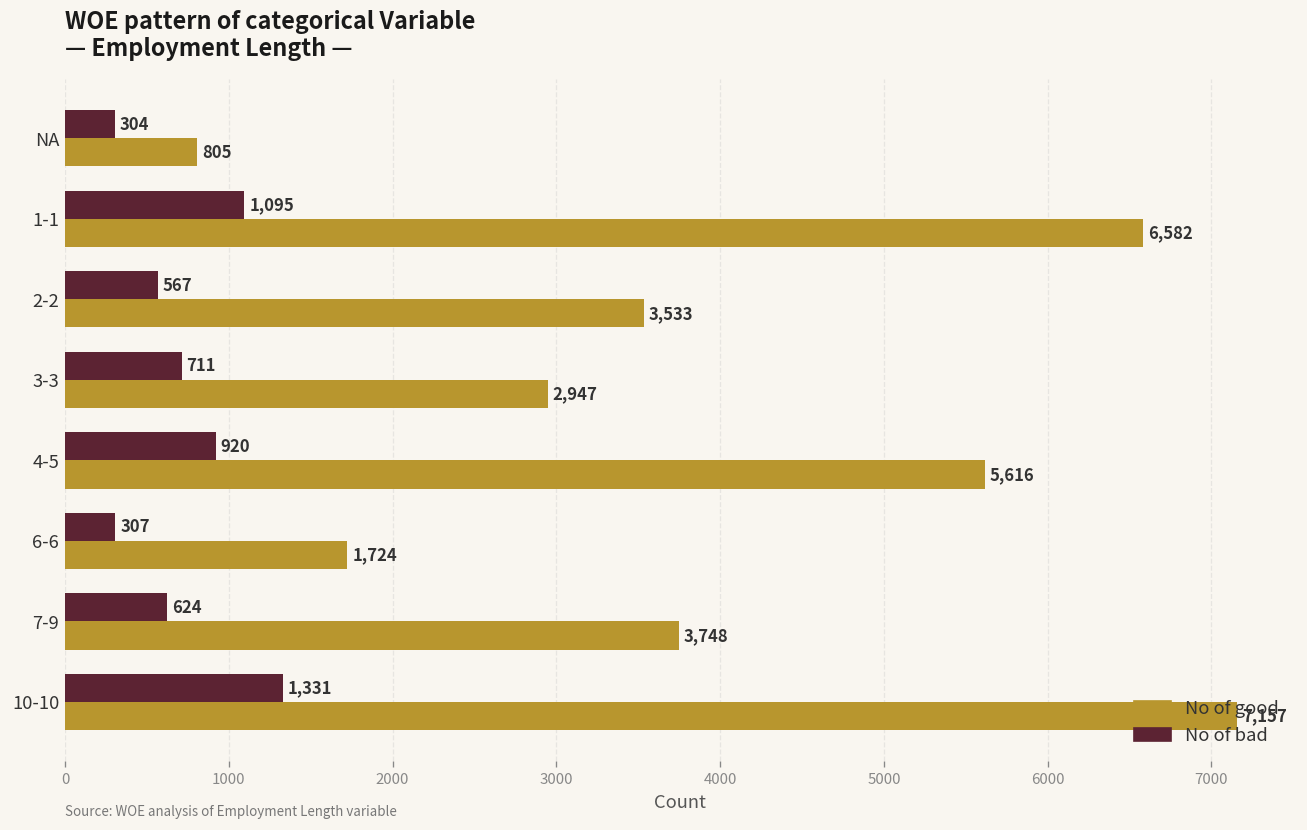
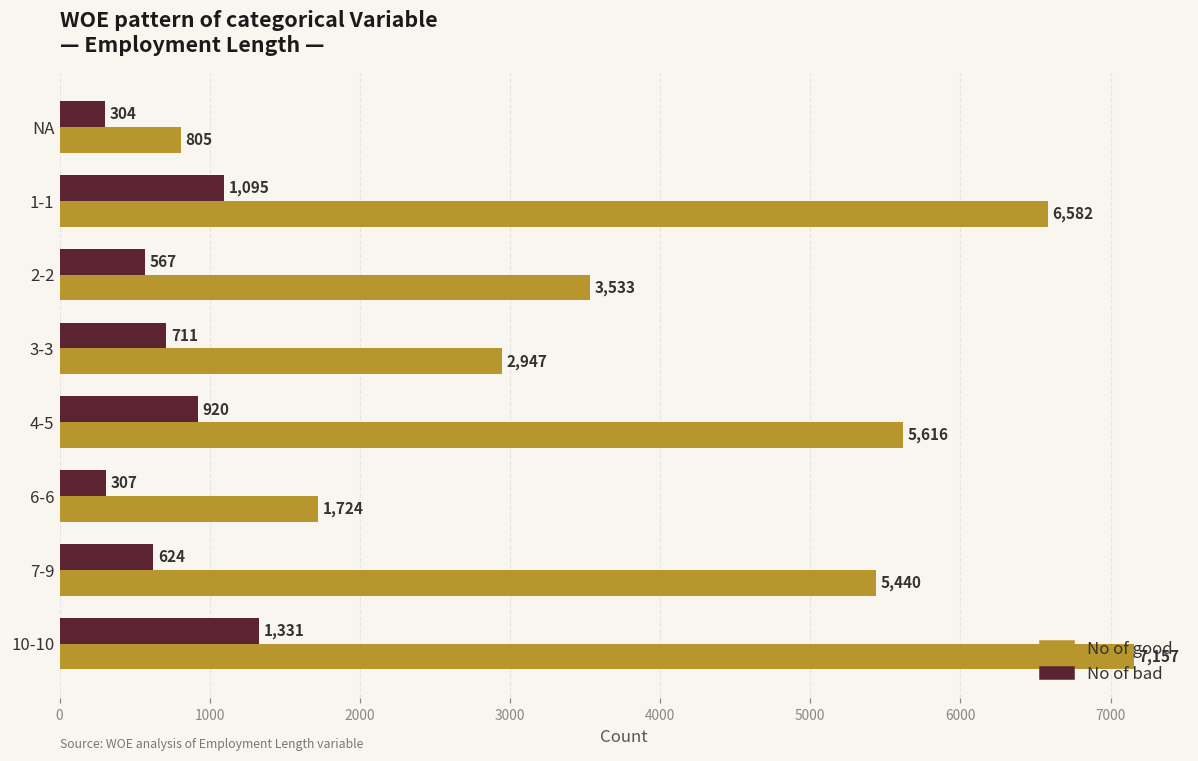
No of good, 7-9: 3,748 -> 5,440
